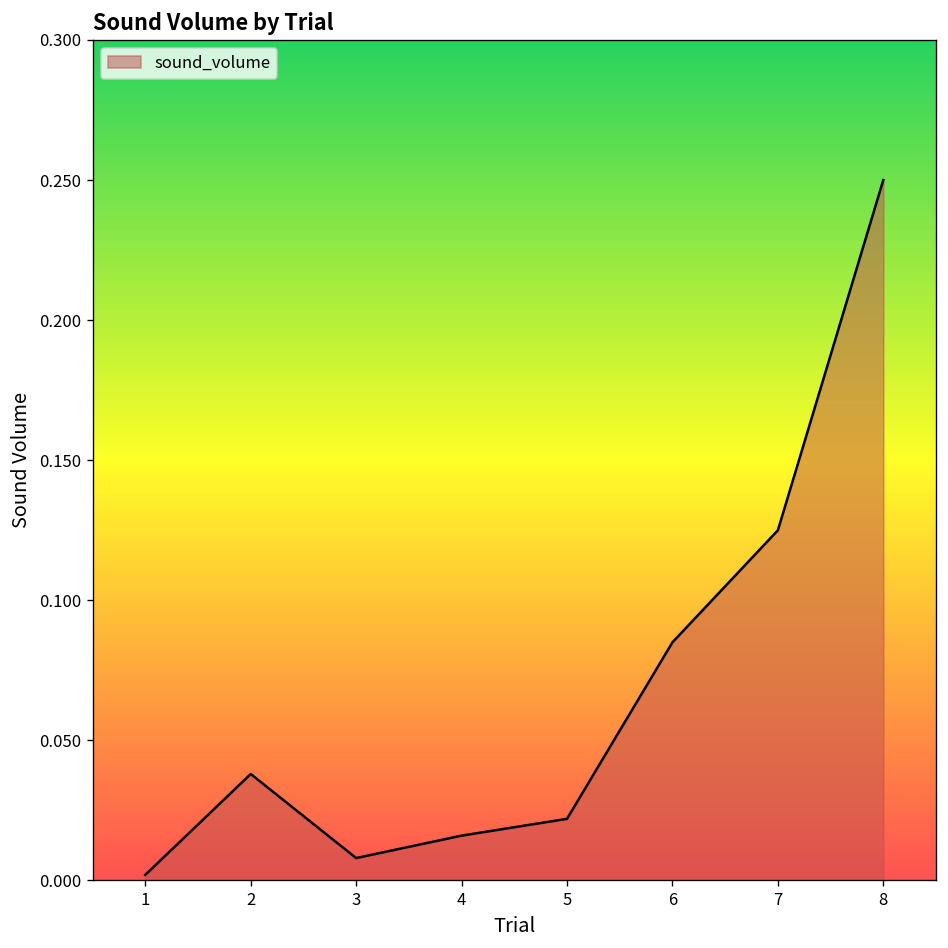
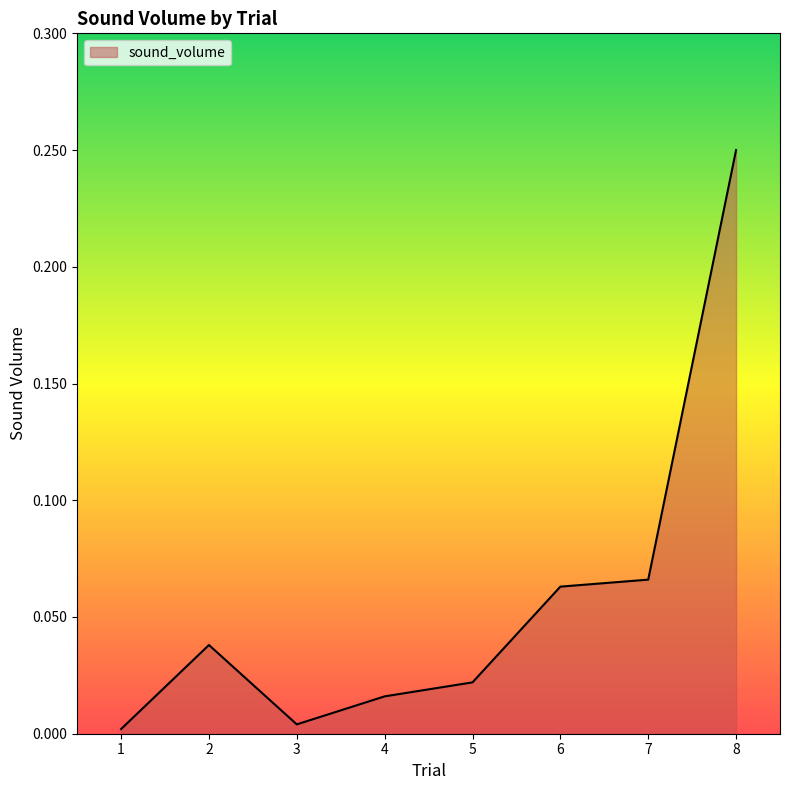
3: 0.008 -> 0.004
6: 0.085 -> 0.063
7: 0.125 -> 0.066
